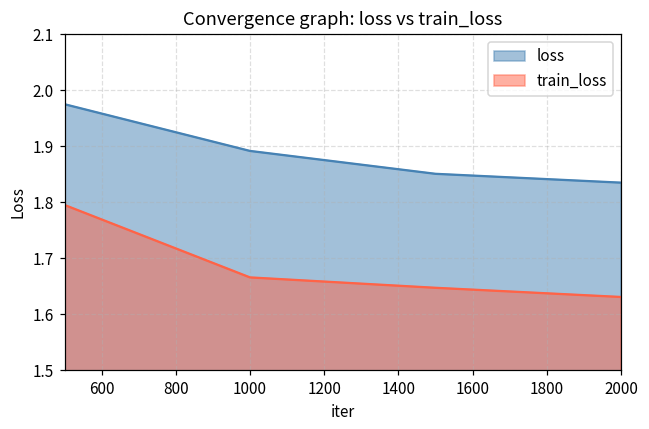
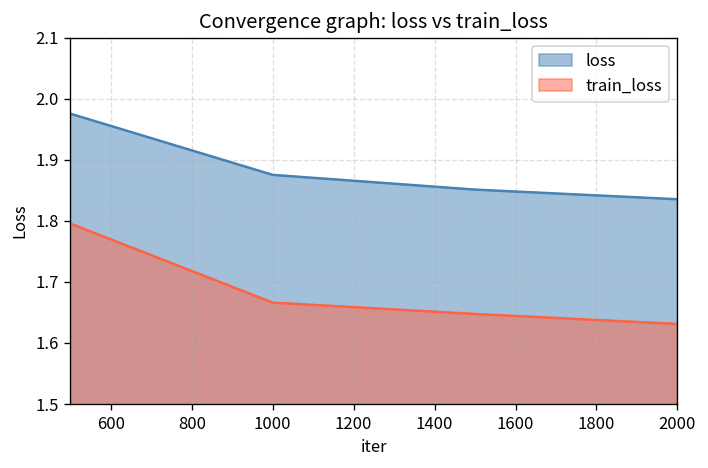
loss, 1000: 1.89 -> 1.88
